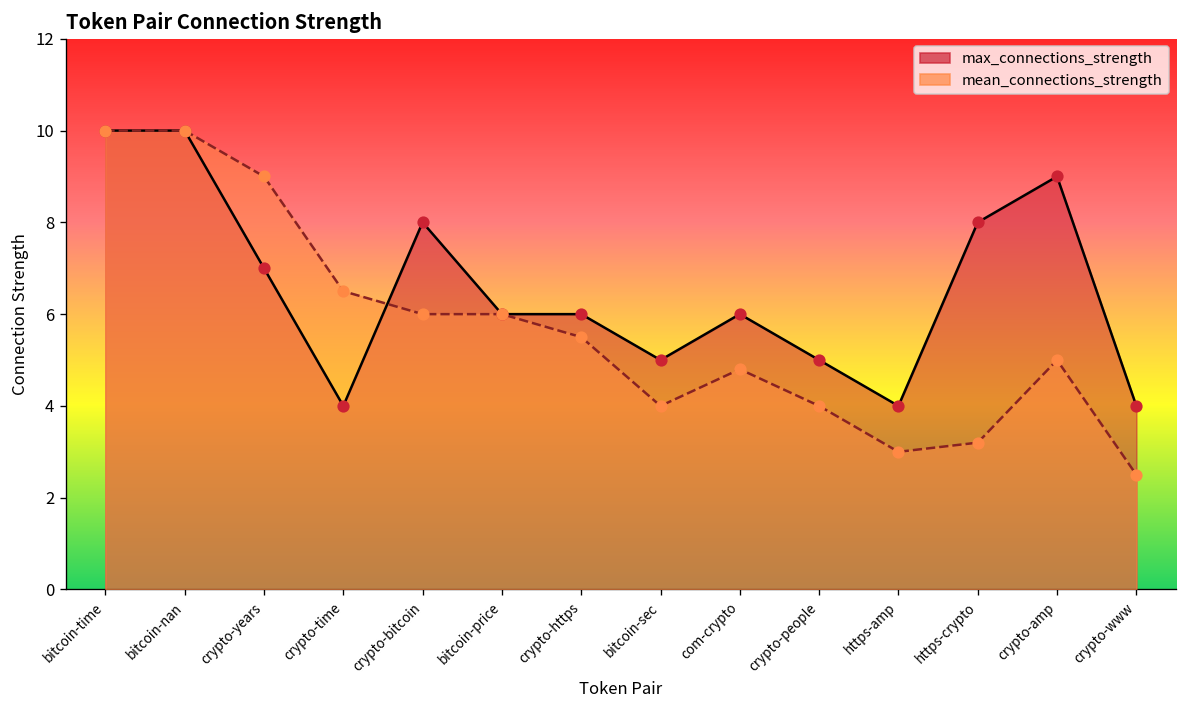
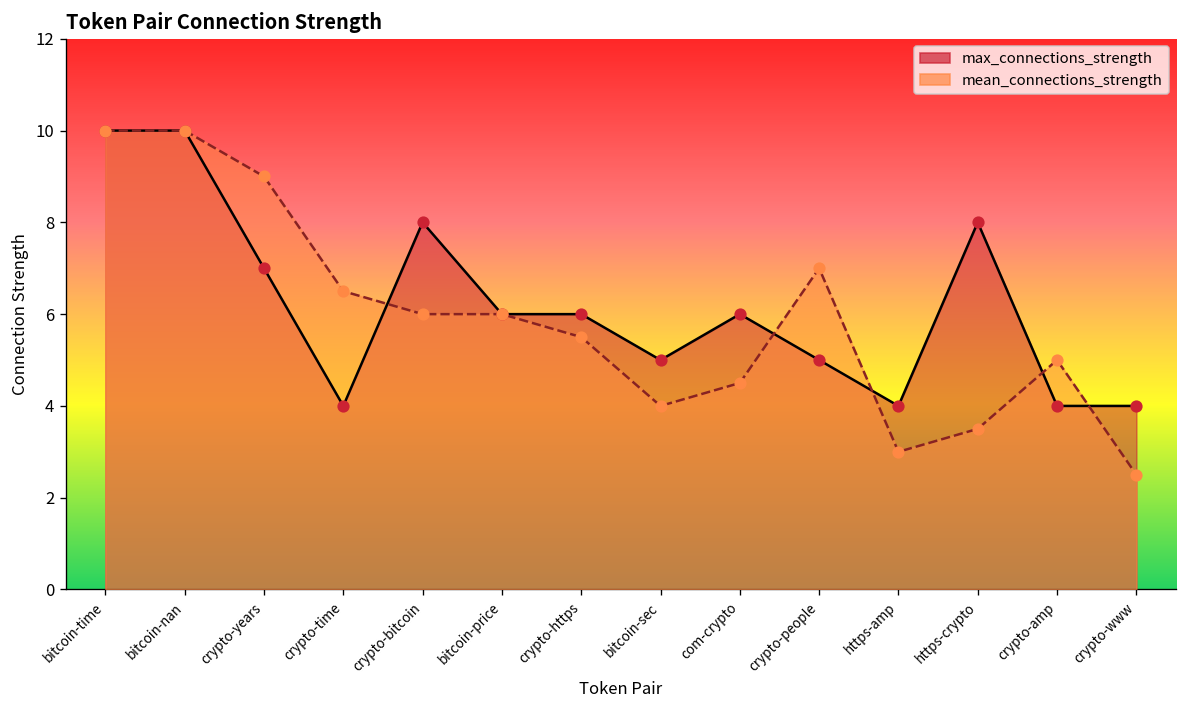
mean_connections_strength, com-crypto: 4.8 -> 4.5
mean_connections_strength, crypto-people: 4 -> 7
mean_connections_strength, https-crypto: 3.2 -> 3.5
max_connections_strength, crypto-amp: 9 -> 4
